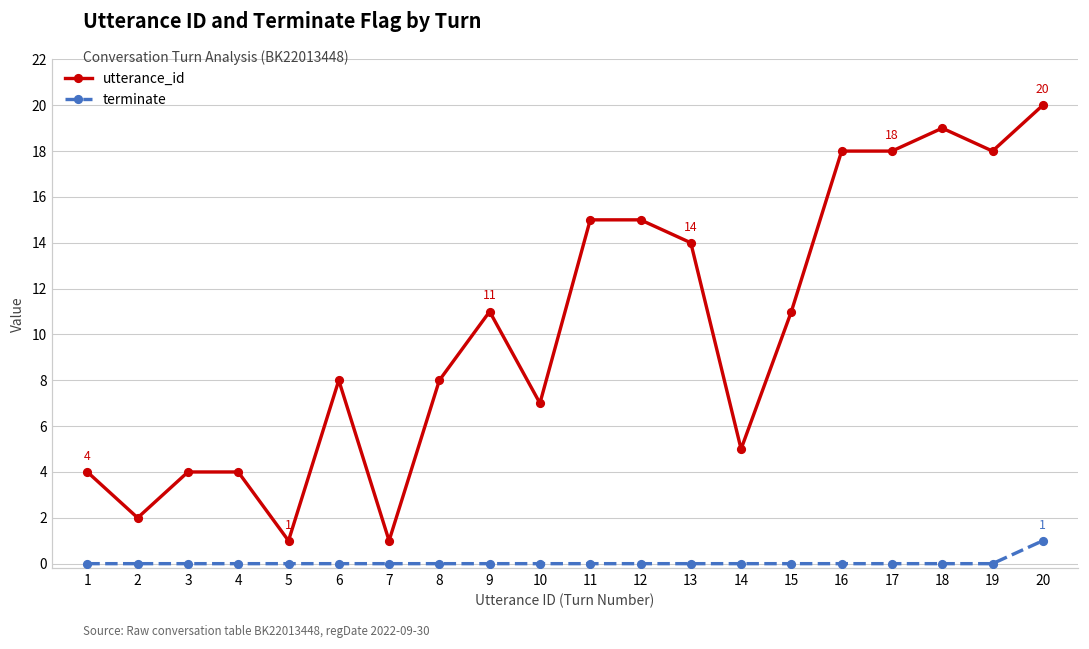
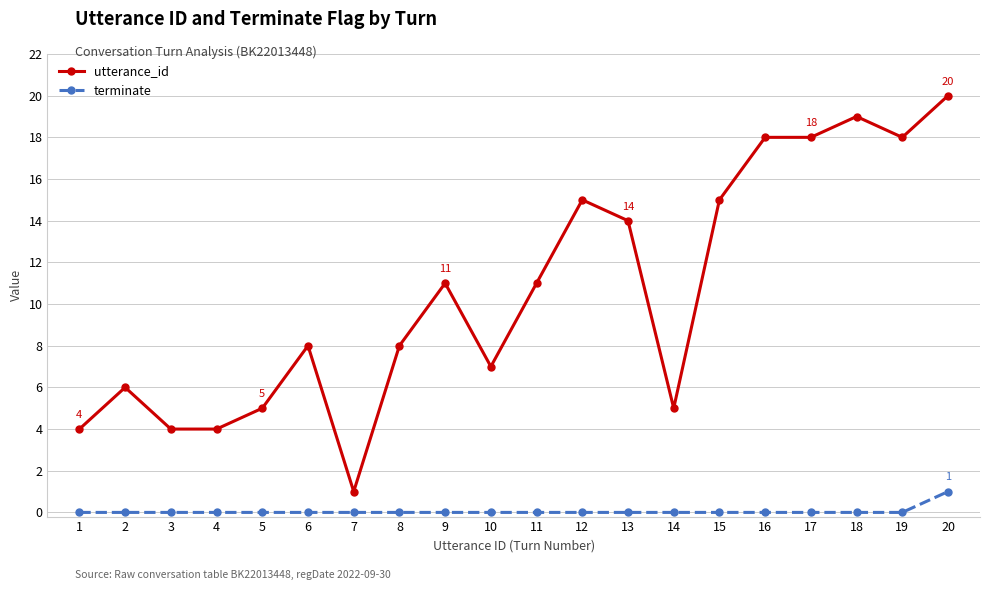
utterance_id, 2: 2 -> 6
utterance_id, 5: 1 -> 5
utterance_id, 11: 15 -> 11
utterance_id, 15: 11 -> 15
